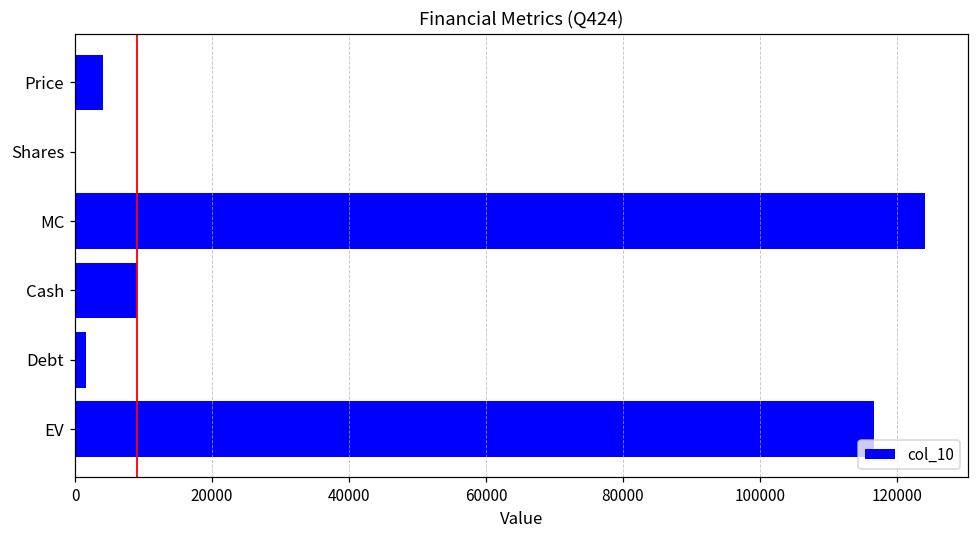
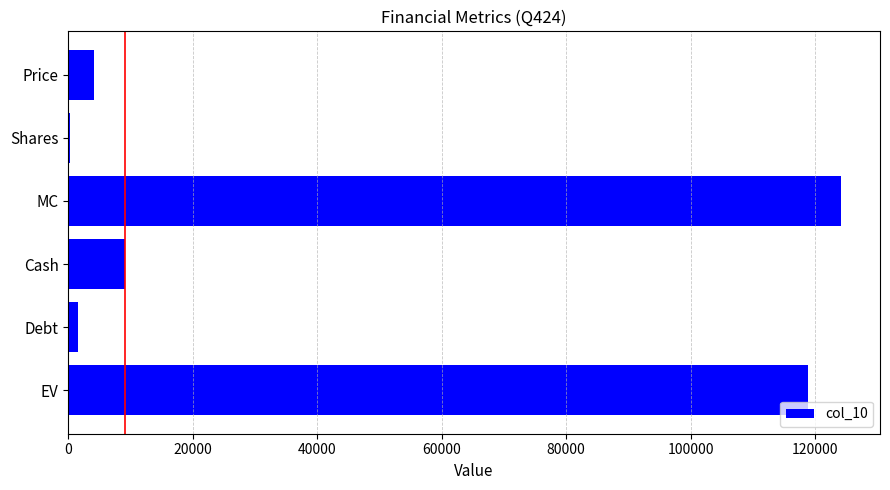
EV: 117000 -> 119000
